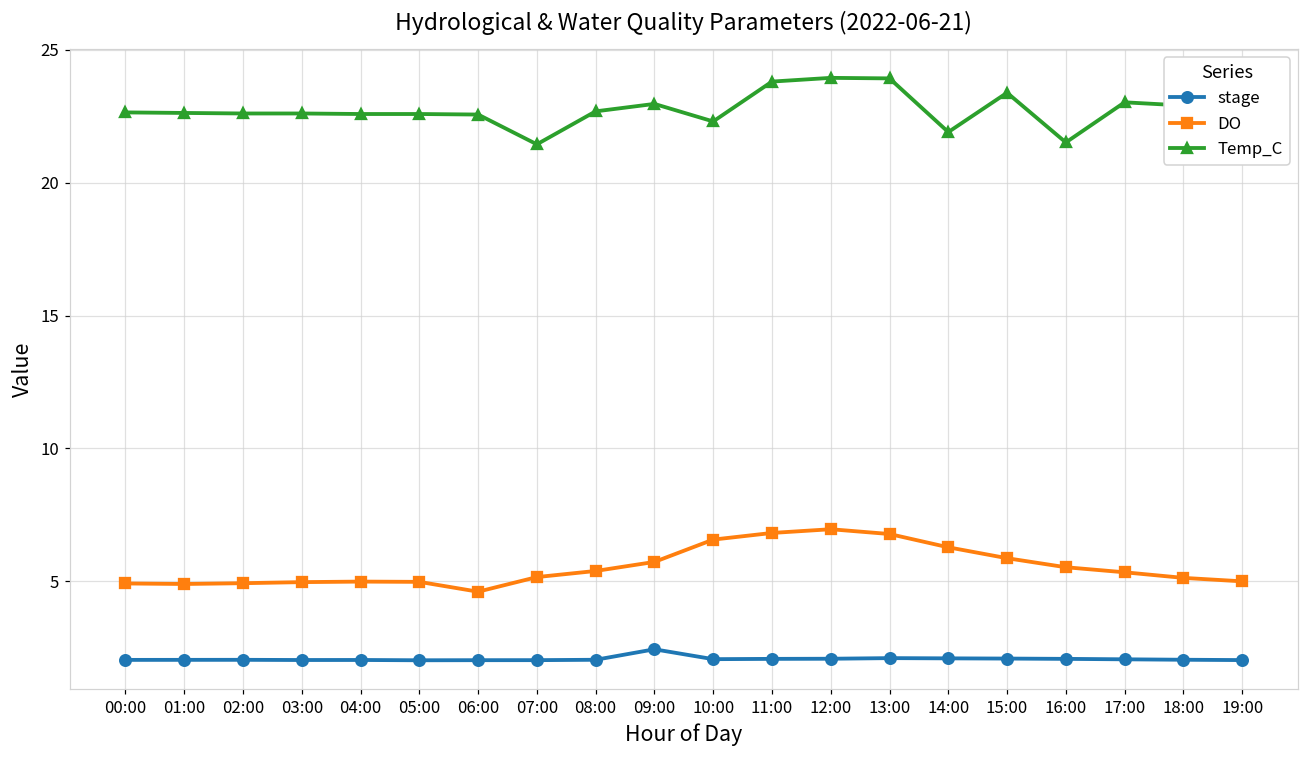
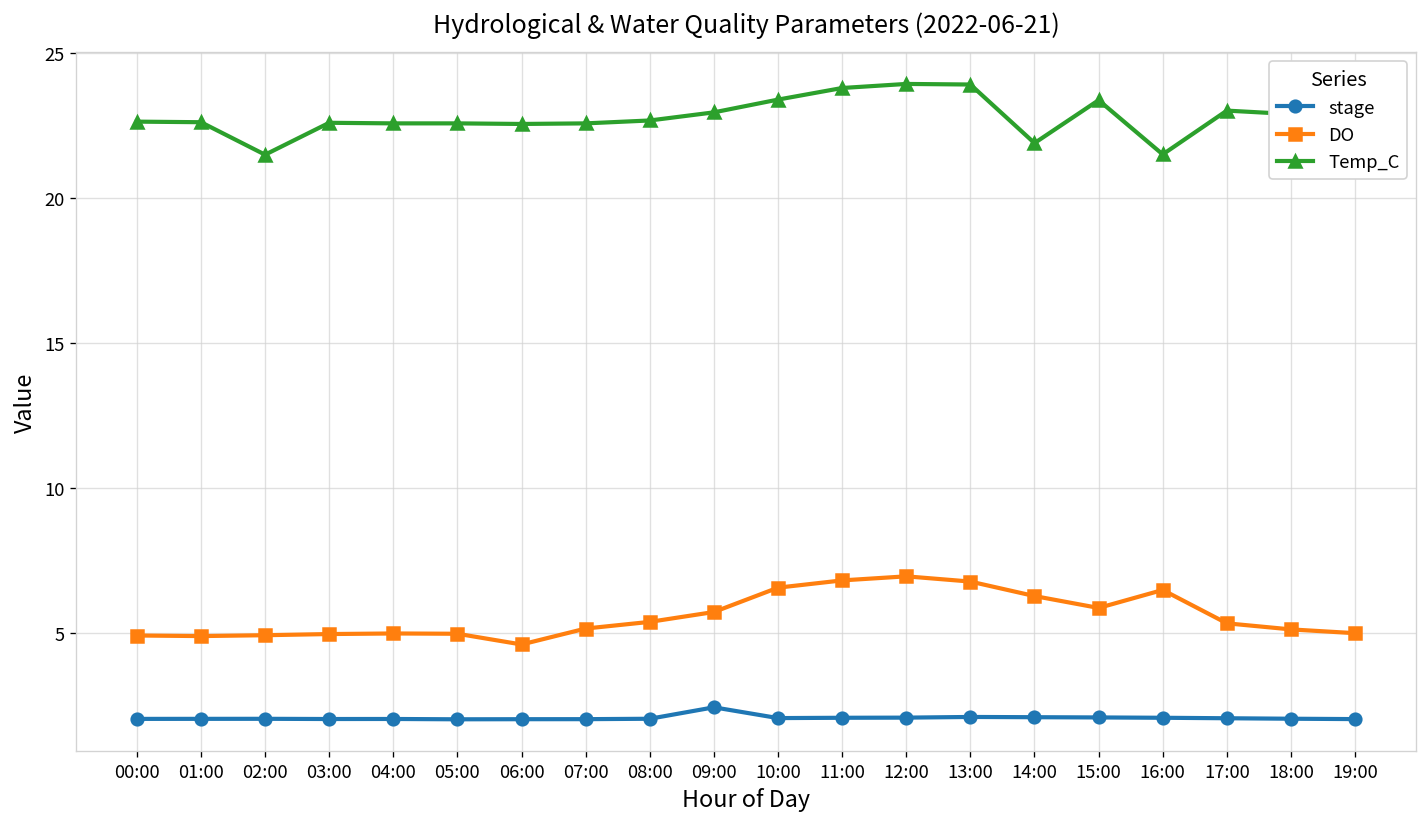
Temp_C, 02:00: 22.6 -> 21.5
Temp_C, 07:00: 21.4 -> 22.6
Temp_C, 10:00: 22.3 -> 23.4
DO, 16:00: 5.5 -> 6.5
